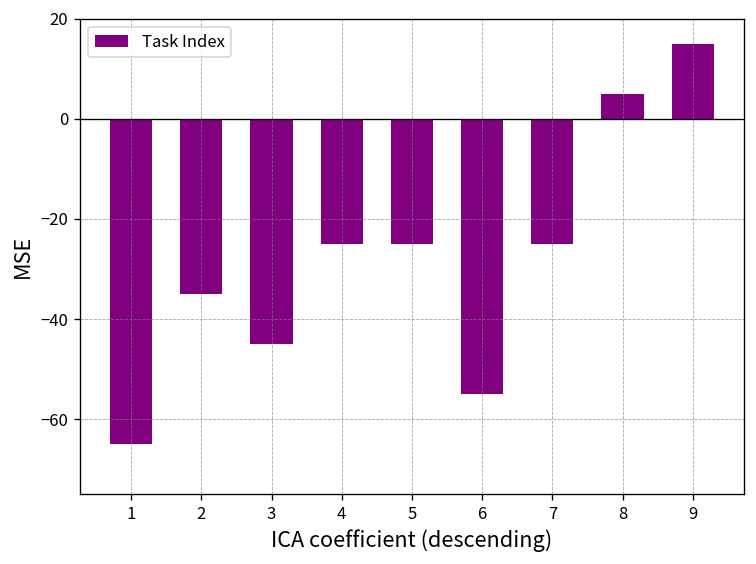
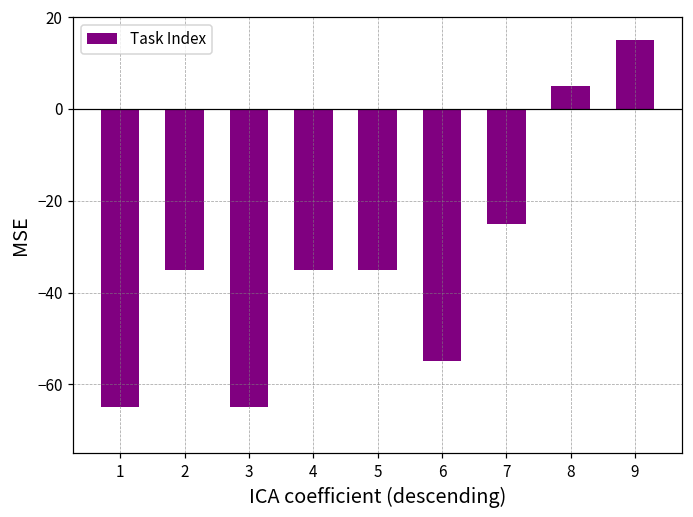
3: -45 -> -65
4: -25 -> -35
5: -25 -> -35
